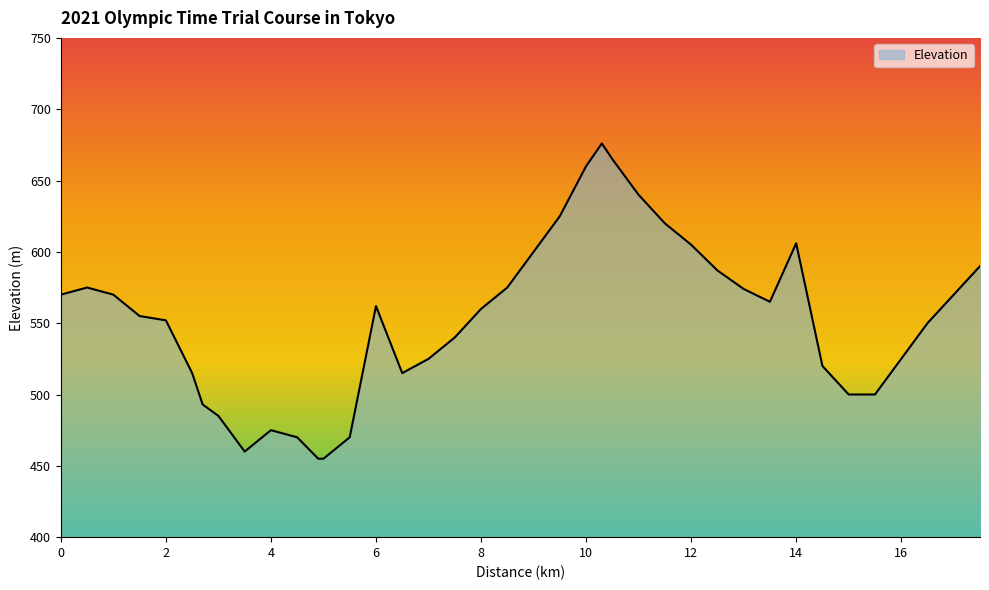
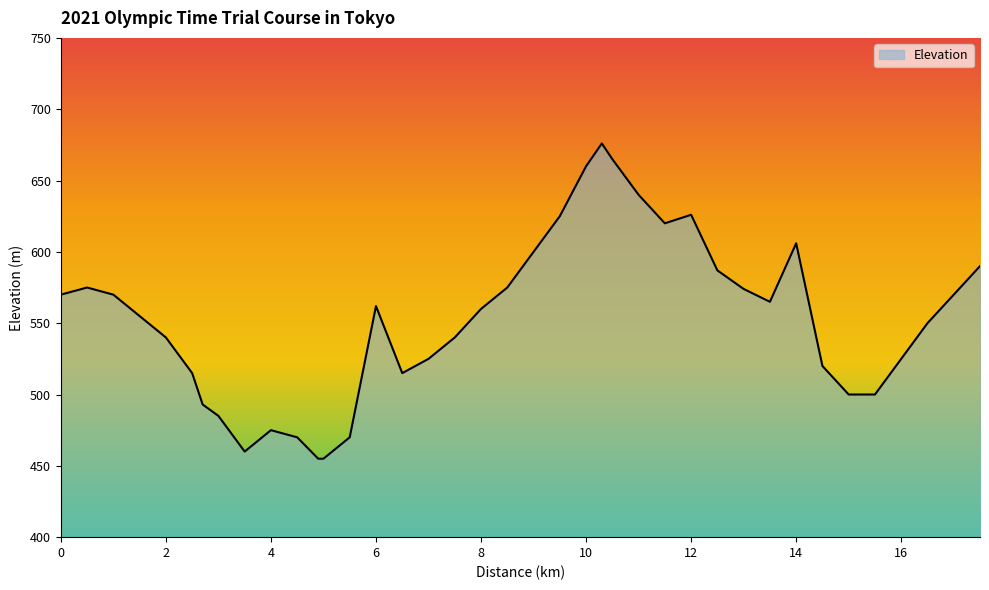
2: 552 -> 540
12: 605 -> 626
